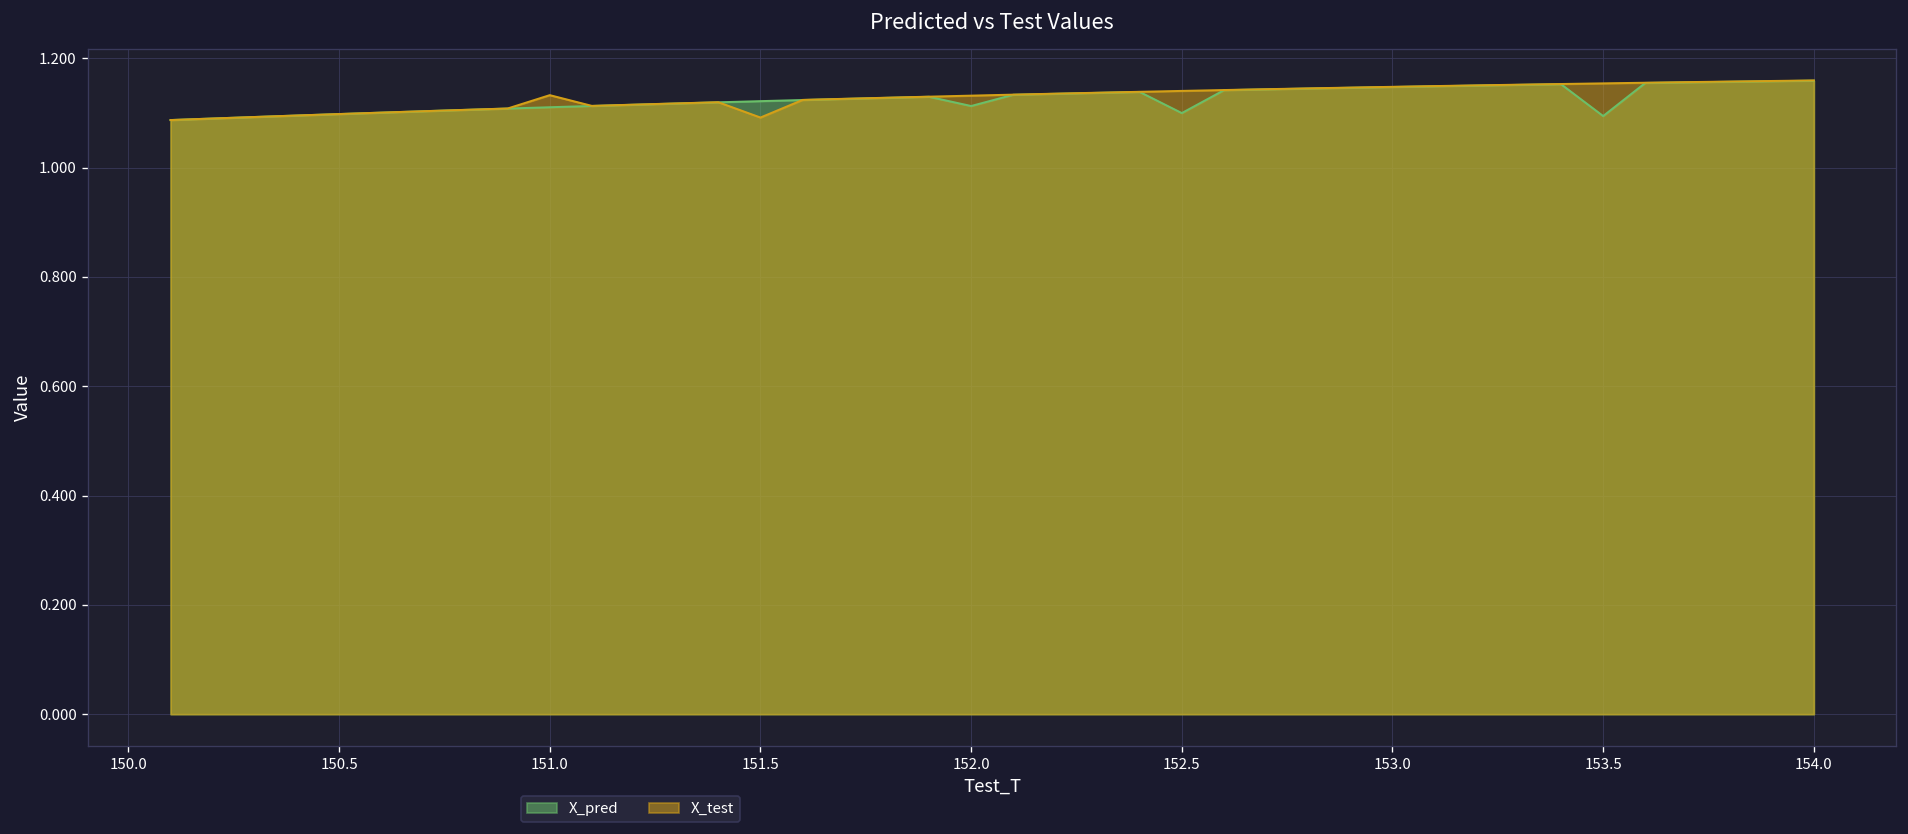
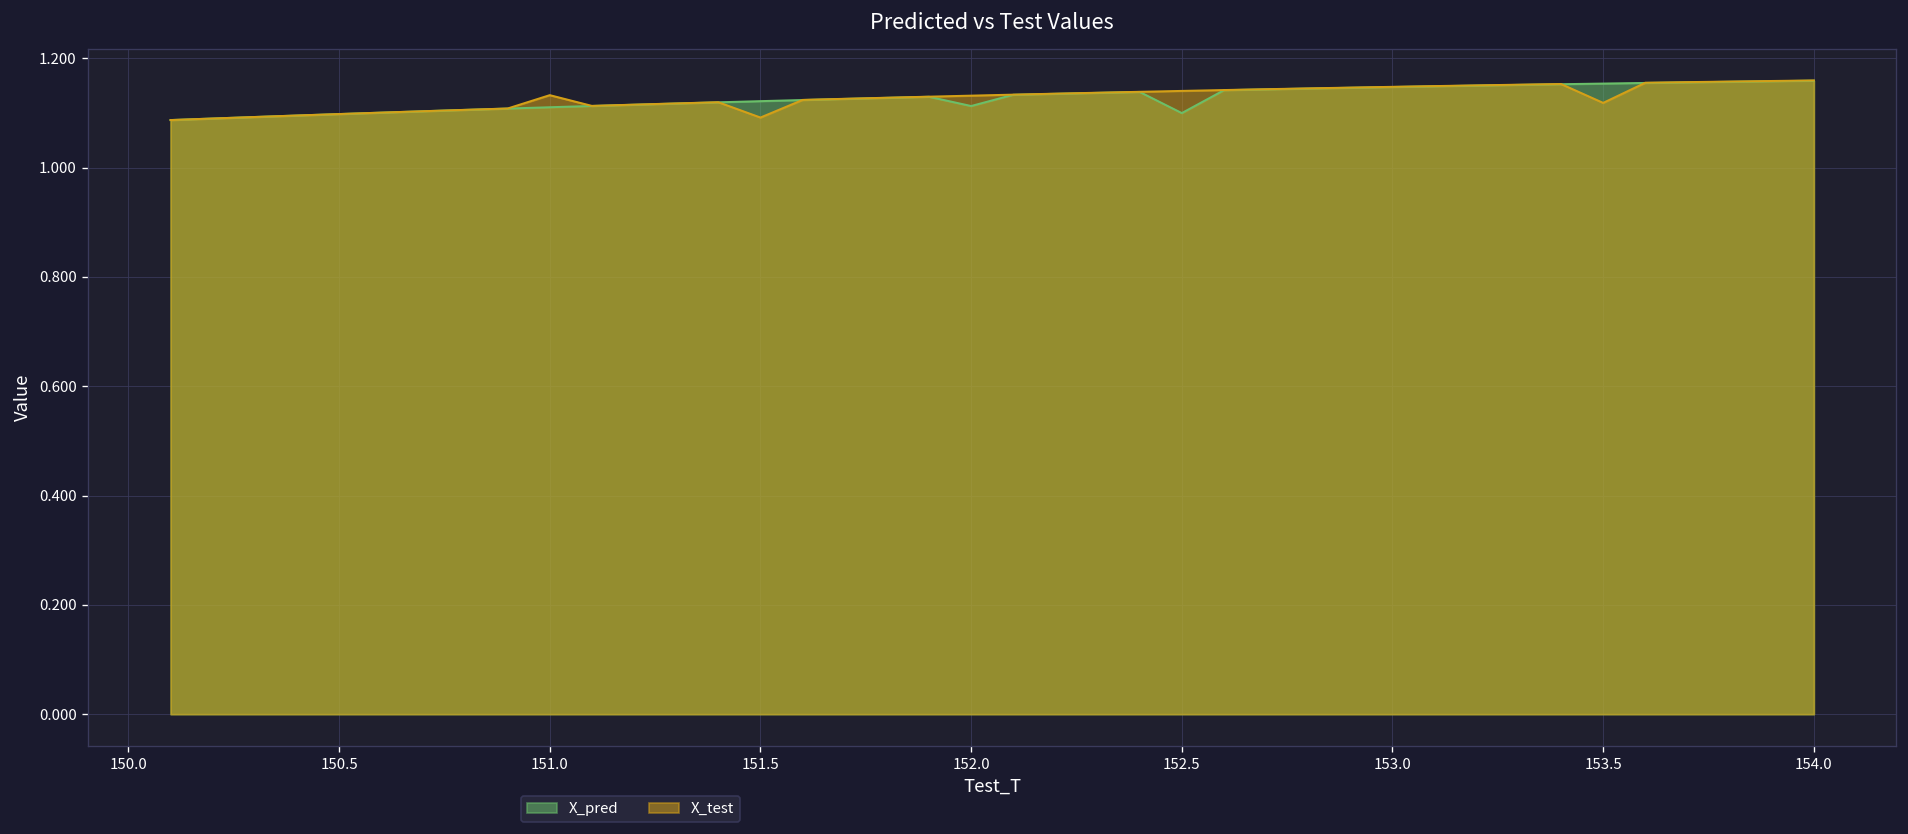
X_pred, 153.5: 1.09 -> 1.15
X_test, 153.5: 1.15 -> 1.12
